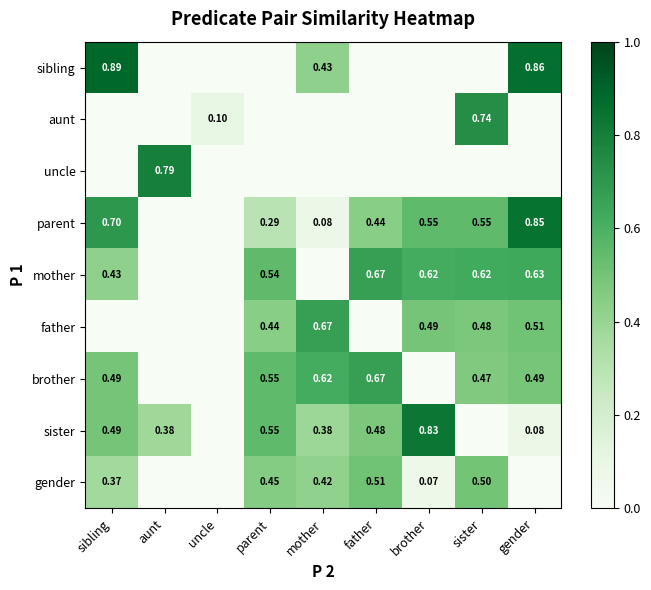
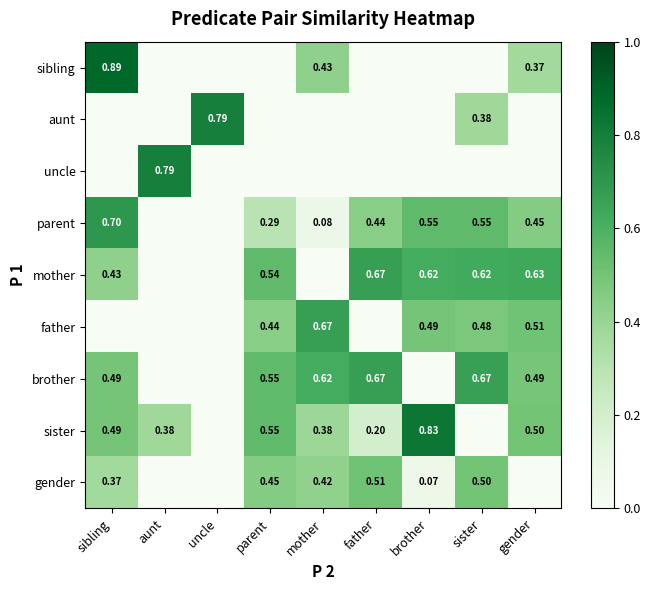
sibling, gender: 0.86 -> 0.37
aunt, uncle: 0.10 -> 0.79
aunt, sister: 0.74 -> 0.38
parent, gender: 0.85 -> 0.45
brother, sister: 0.47 -> 0.67
sister, father: 0.48 -> 0.20
sister, gender: 0.08 -> 0.50
